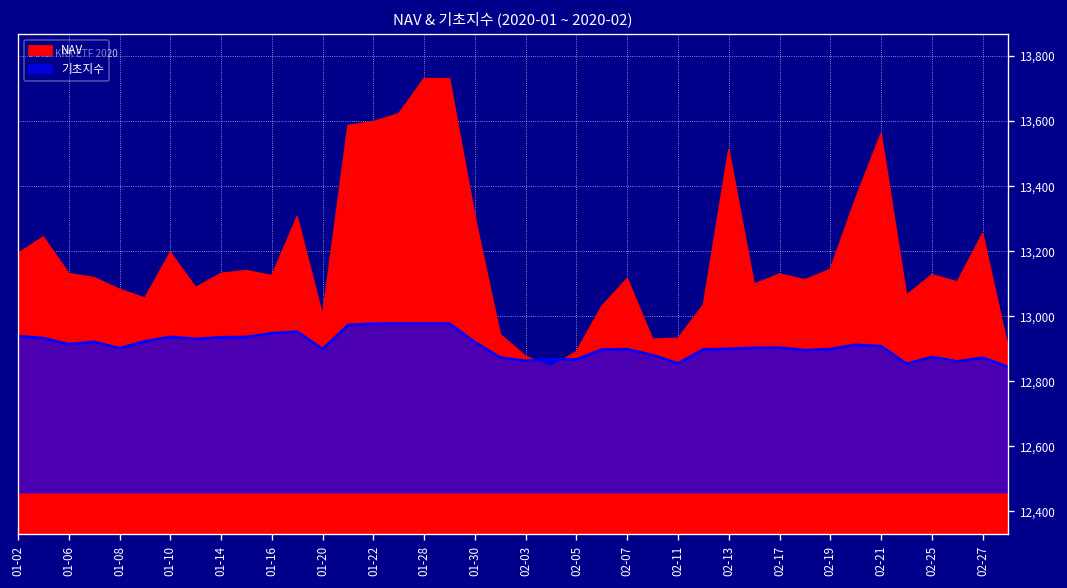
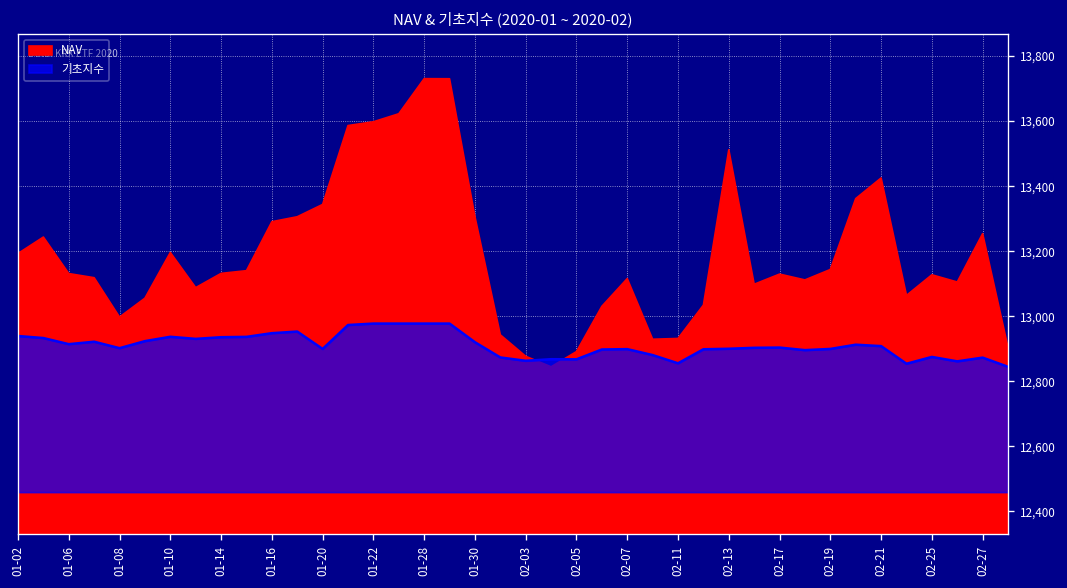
NAV, 01-08: 13,080 -> 13,000
NAV, 01-16: 13,120 -> 13,290
NAV, 01-20: 13,000 -> 13,340
NAV, 02-21: 13,560 -> 13,430
